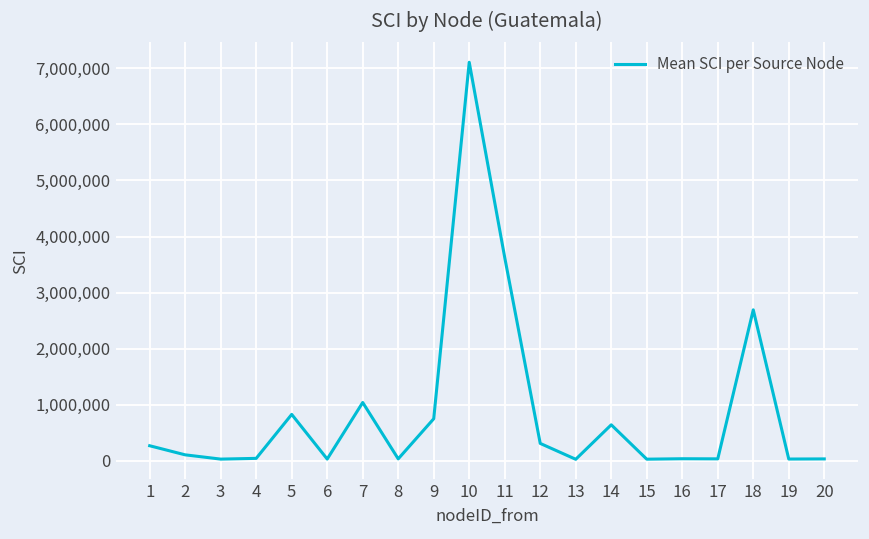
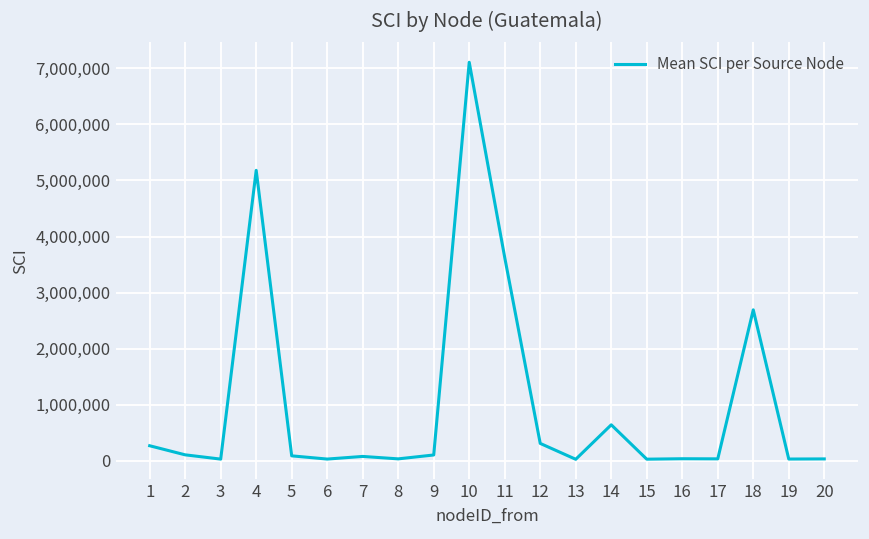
4: 0 -> 5,200,000
5: 800,000 -> 100,000
7: 1,000,000 -> 100,000
9: 700,000 -> 100,000
